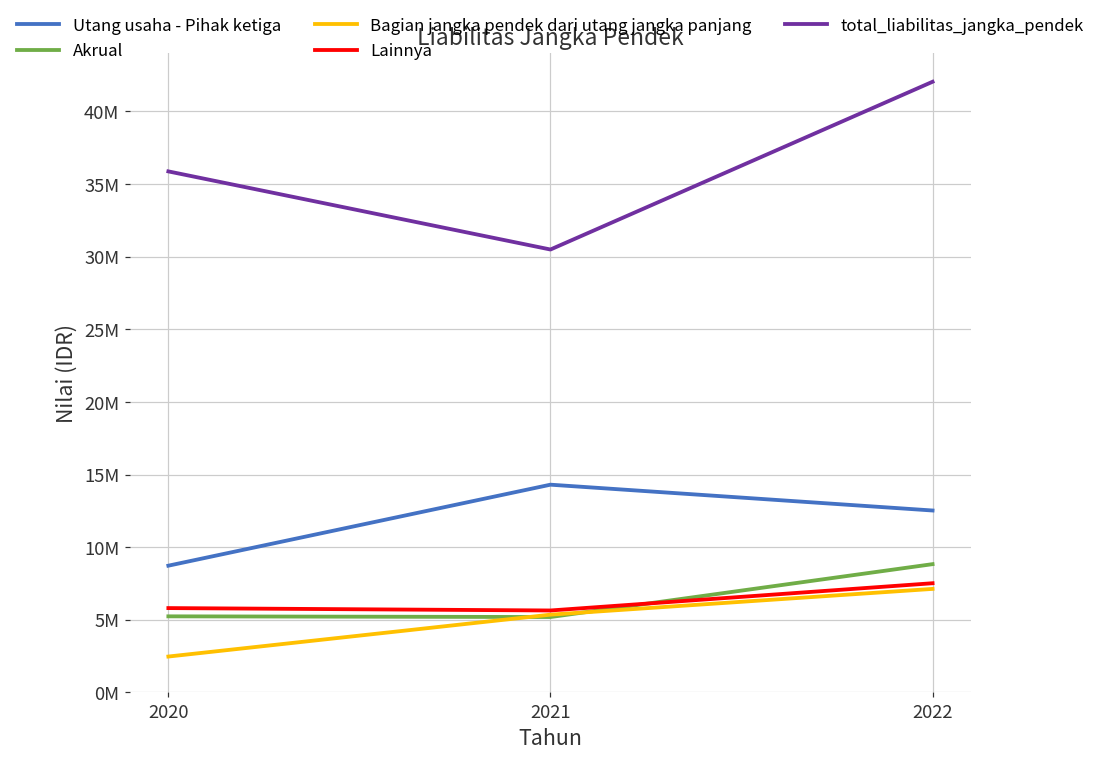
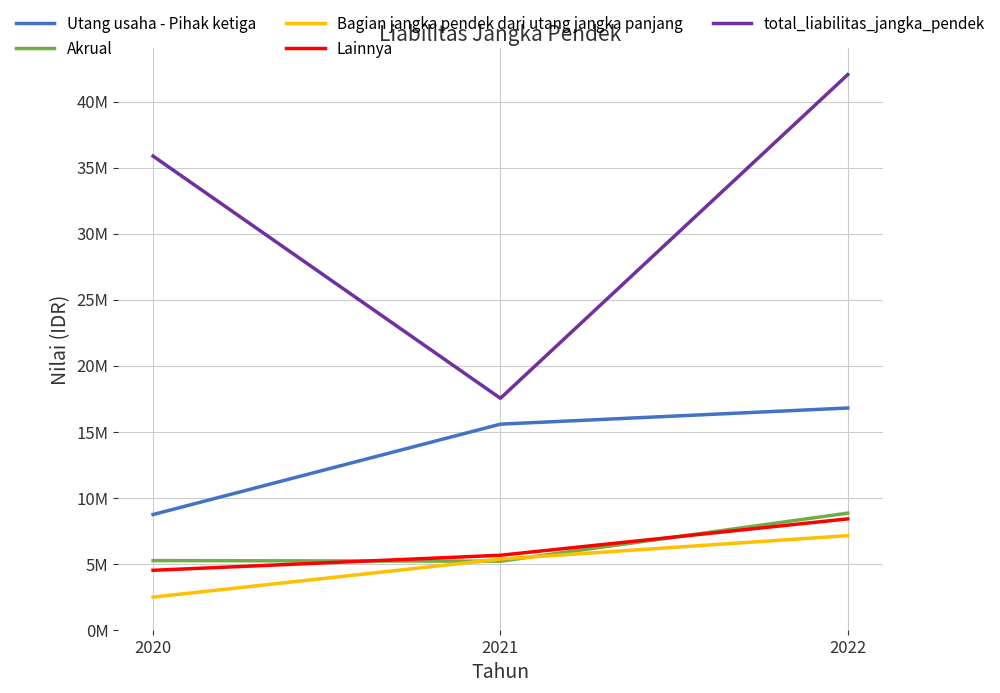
Lainnya, 2020: 5800000 -> 4500000
Utang usaha - Pihak ketiga, 2021: 14300000 -> 15600000
total_liabilitas_jangka_pendek, 2021: 30500000 -> 17500000
Utang usaha - Pihak ketiga, 2022: 12500000 -> 16800000
Lainnya, 2022: 7500000 -> 8400000
